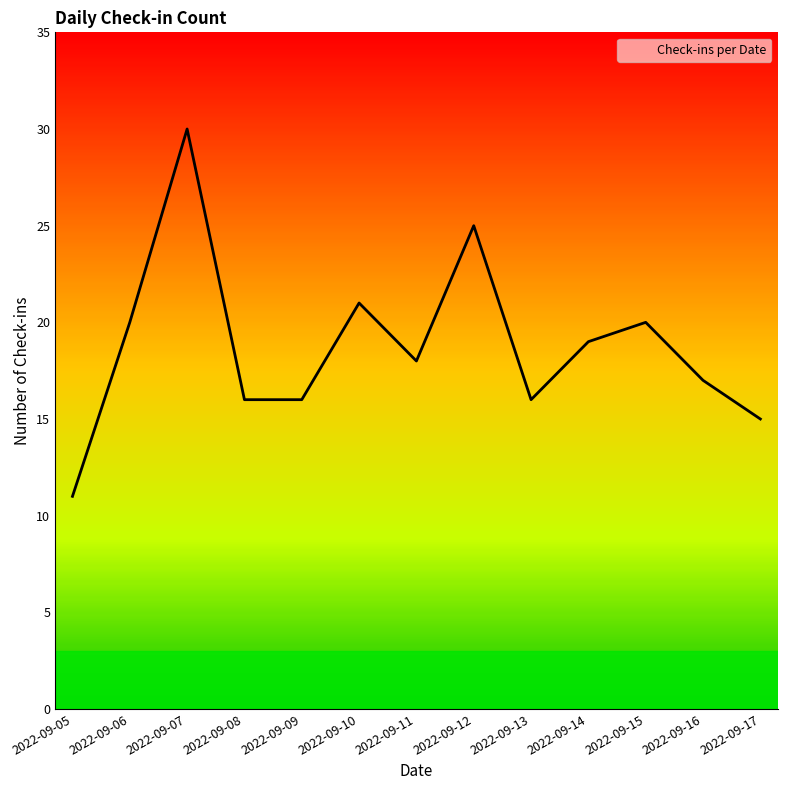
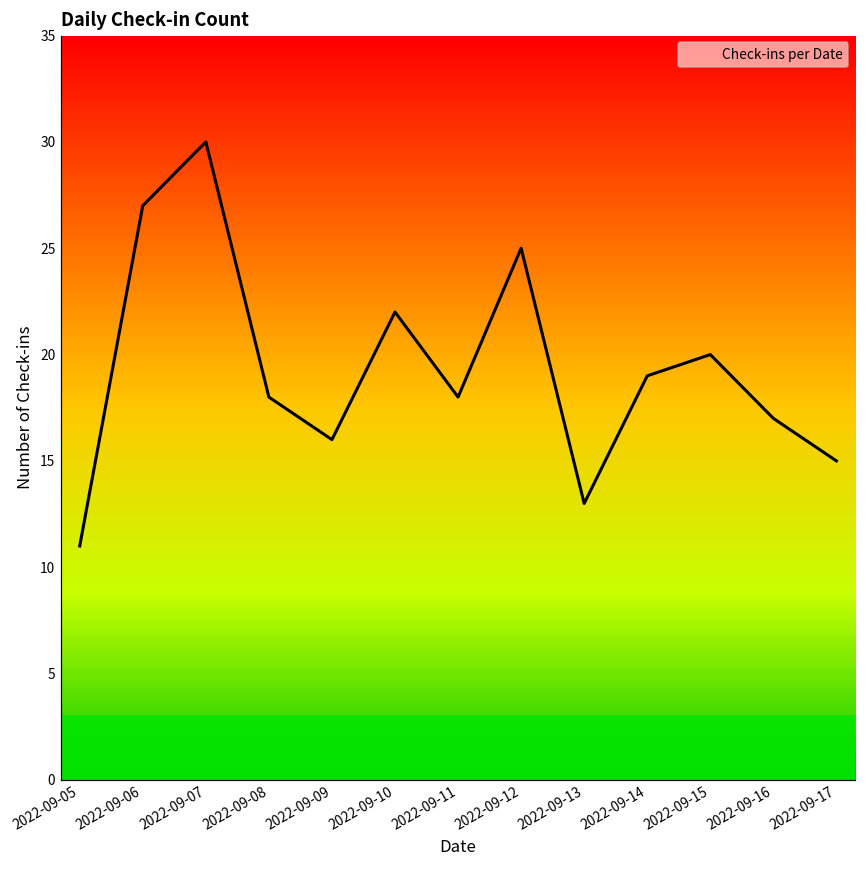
2022-09-06: 20 -> 27
2022-09-08: 16 -> 18
2022-09-10: 21 -> 22
2022-09-13: 16 -> 13
